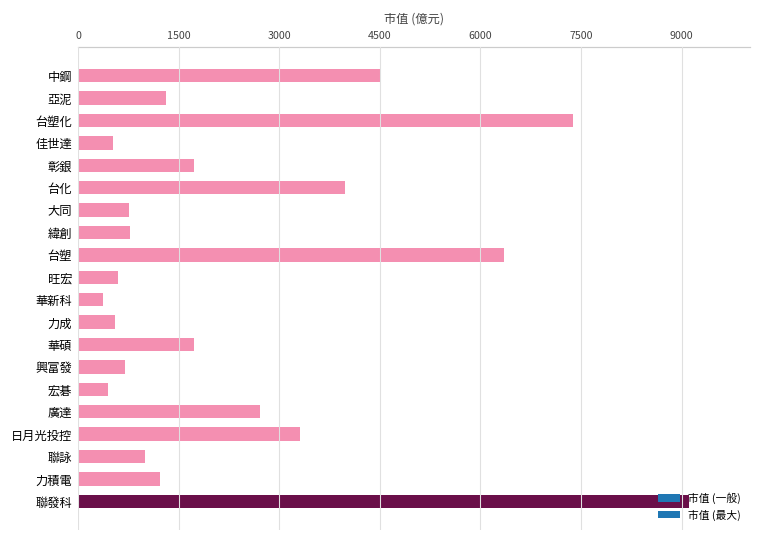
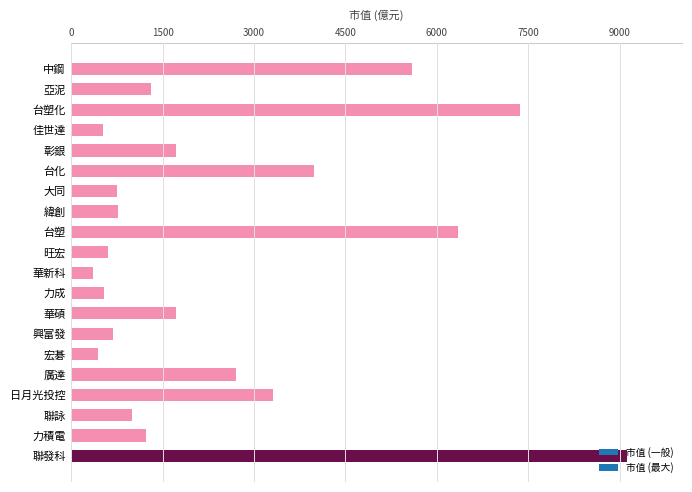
中鋼: 4500 -> 5600
